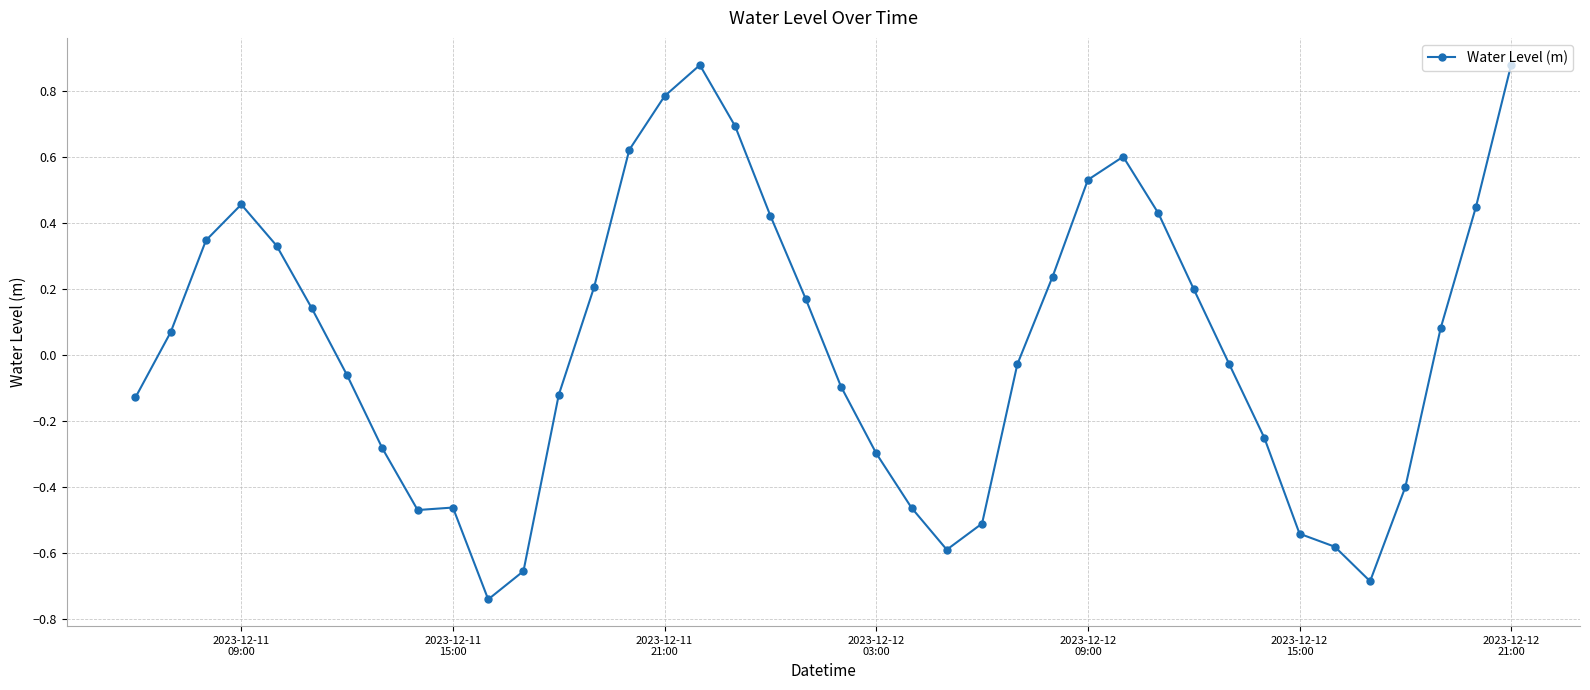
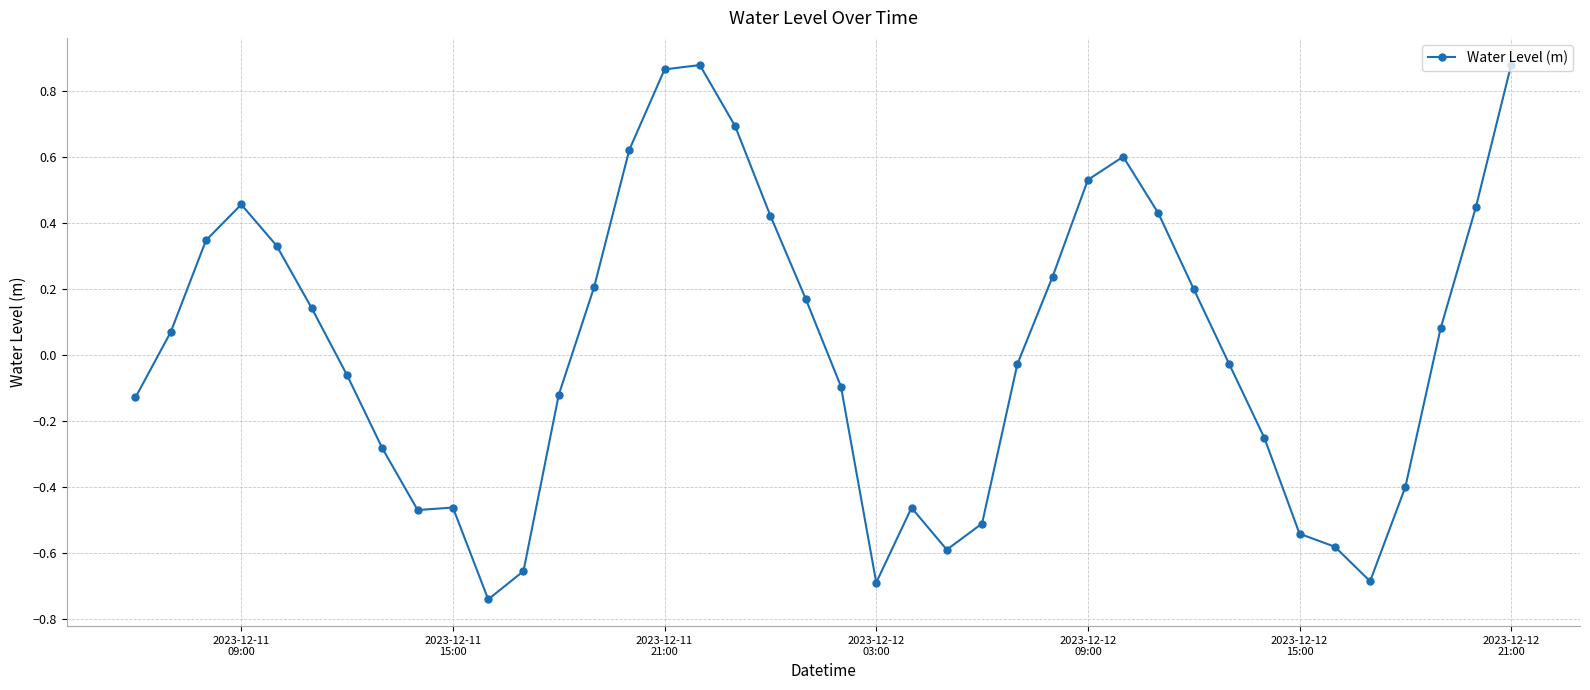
2023-12-11 21:00: 0.78 -> 0.86
2023-12-12 03:00: -0.30 -> -0.69
